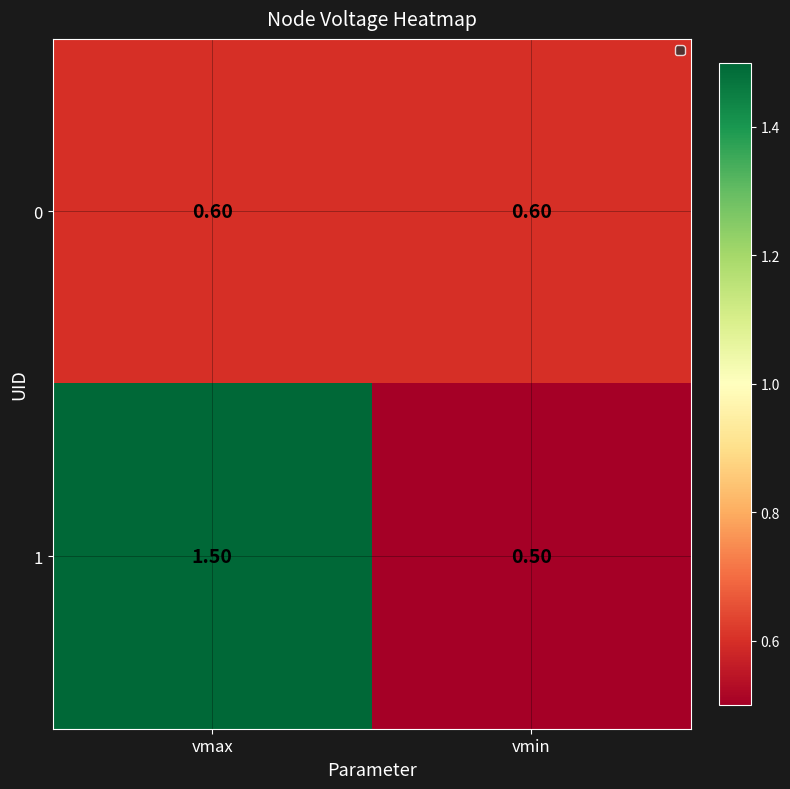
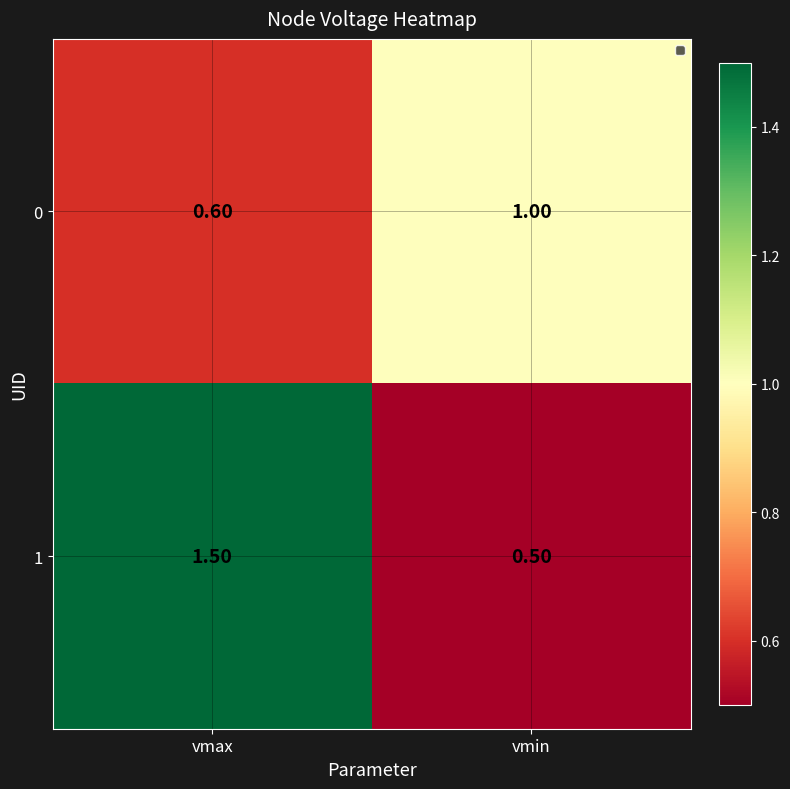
0, vmin: 0.60 -> 1.00
